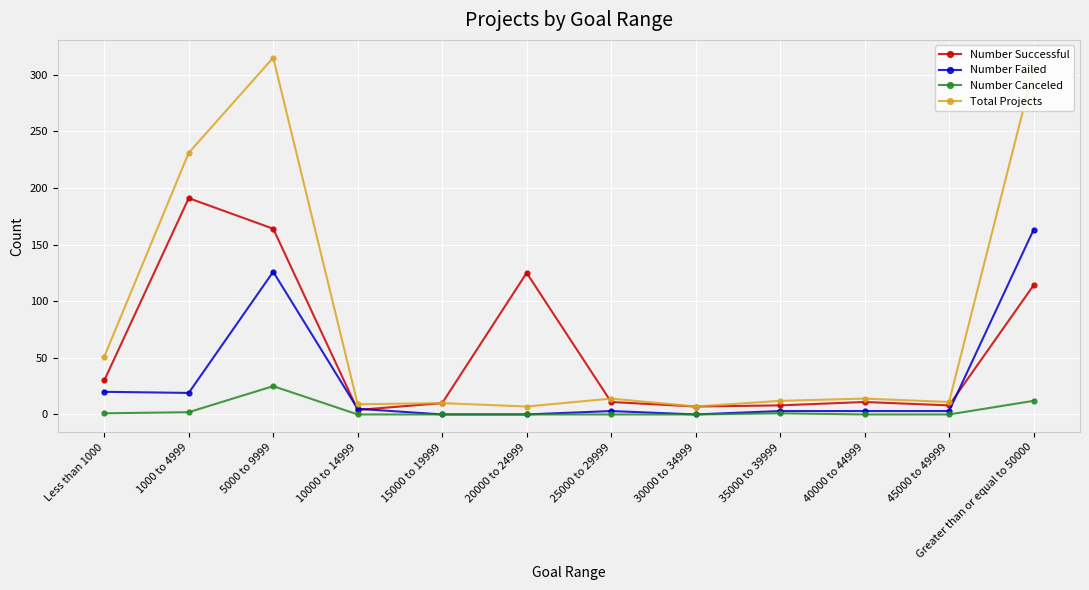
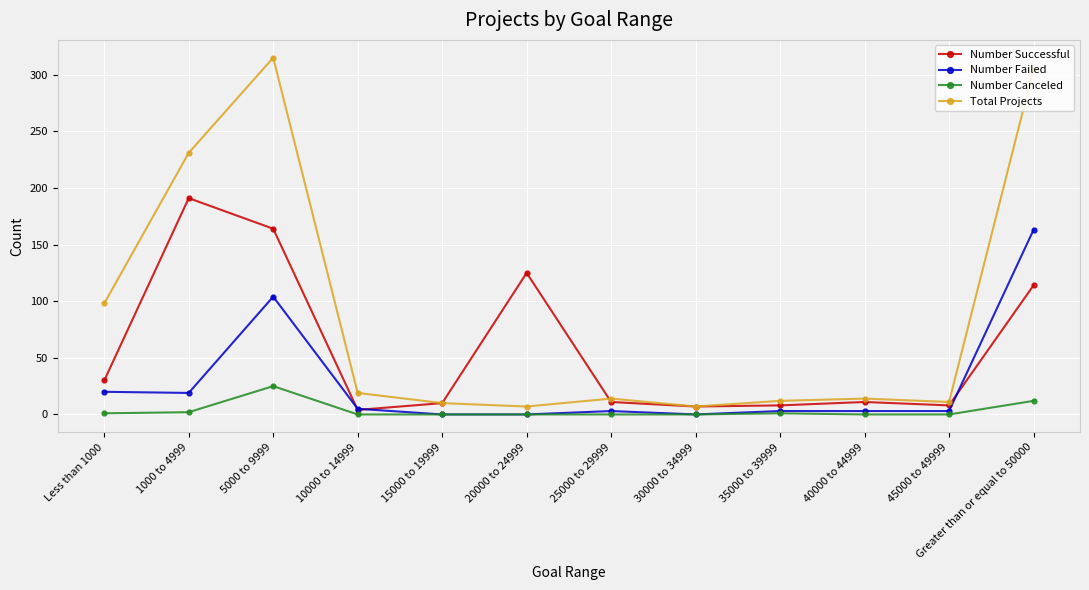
Total Projects, Less than 1000: 51 -> 98
Number Failed, 5000 to 9999: 126 -> 104
Total Projects, 10000 to 14999: 9 -> 19
